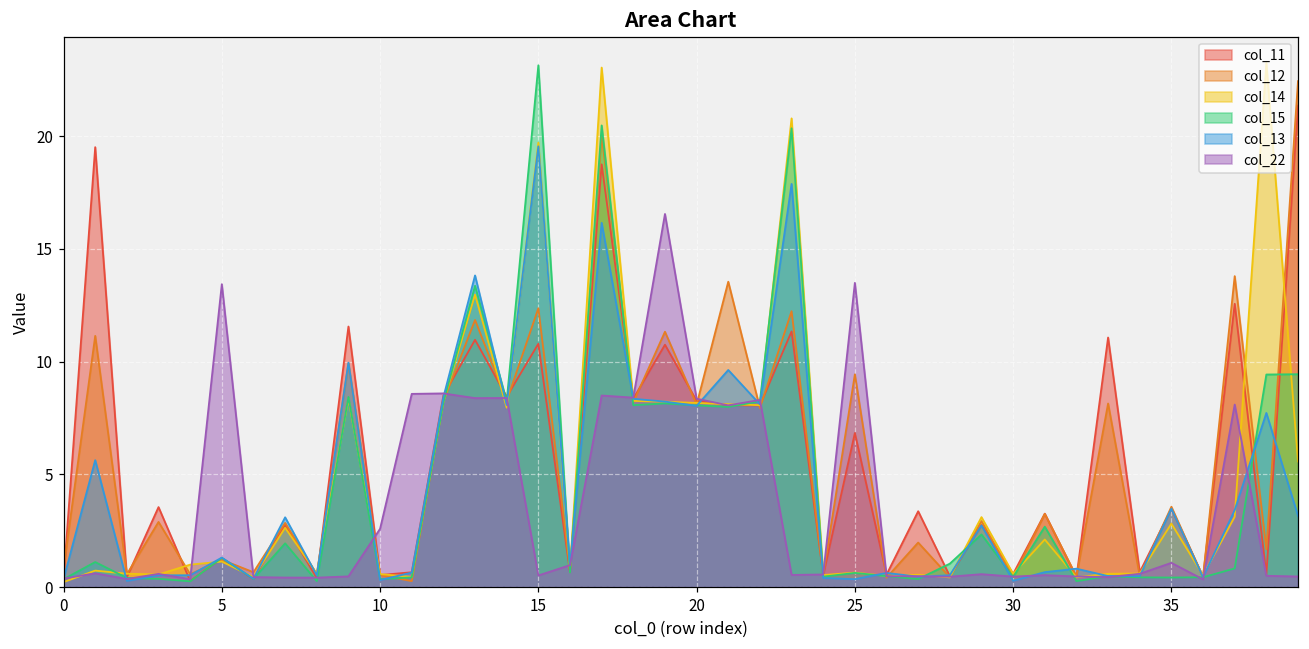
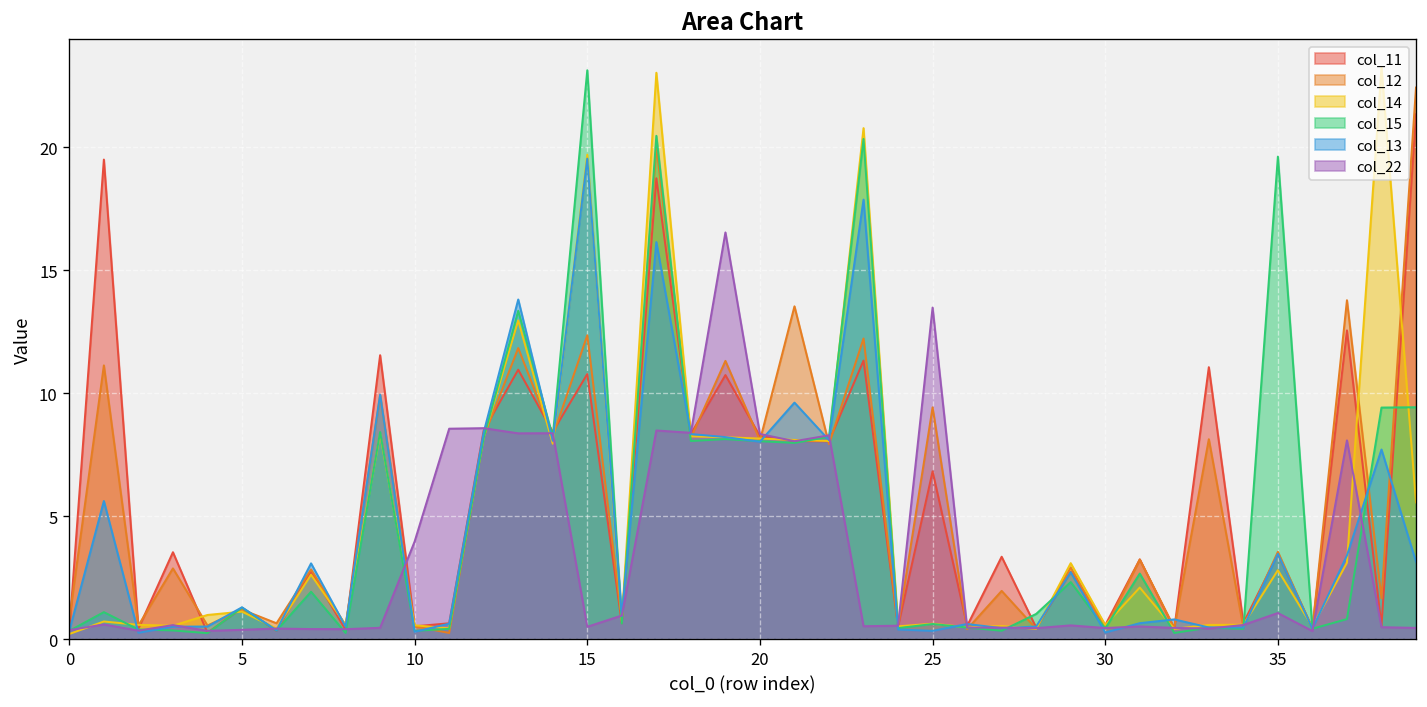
col_22, 5: 13.4 -> 0.4
col_22, 10: 2.6 -> 4.0
col_15, 35: 0.4 -> 19.6
